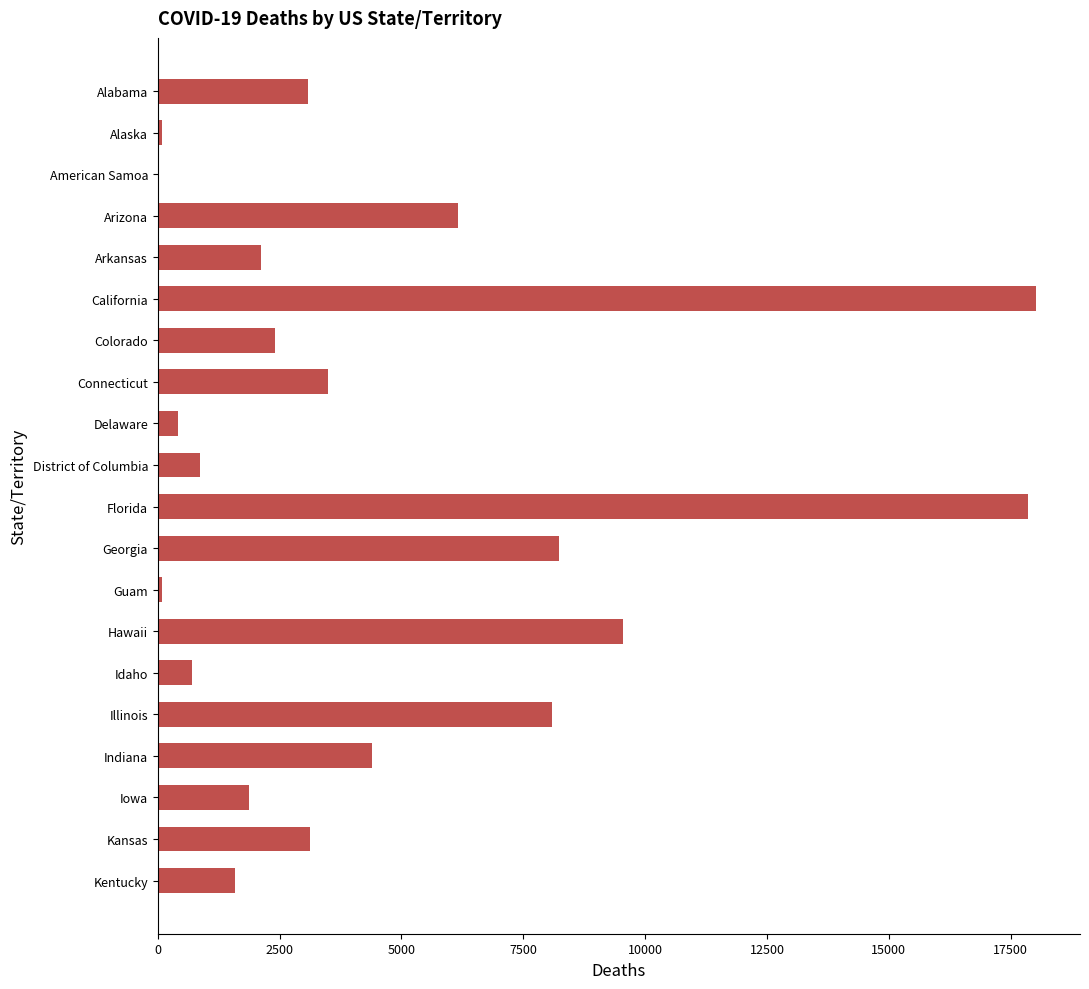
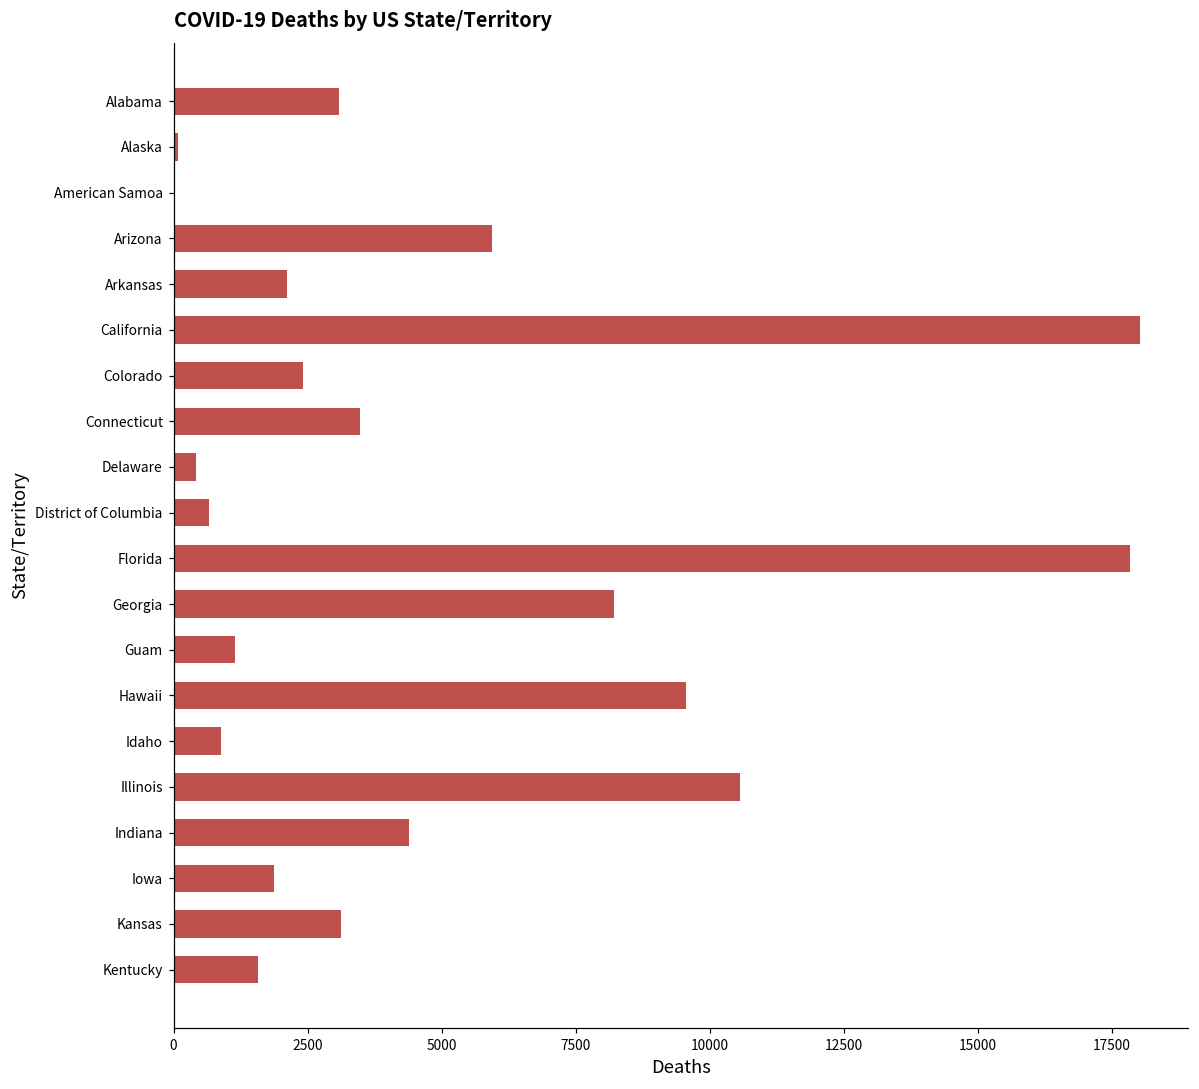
Arizona: 6200 -> 5900
District of Columbia: 900 -> 700
Guam: 100 -> 1100
Idaho: 700 -> 900
Illinois: 8100 -> 10600
